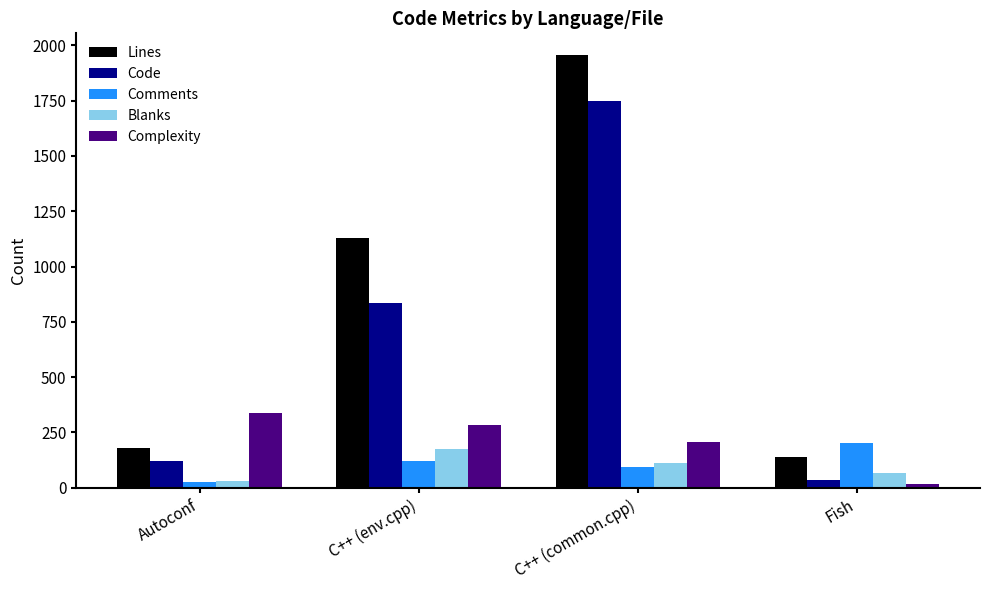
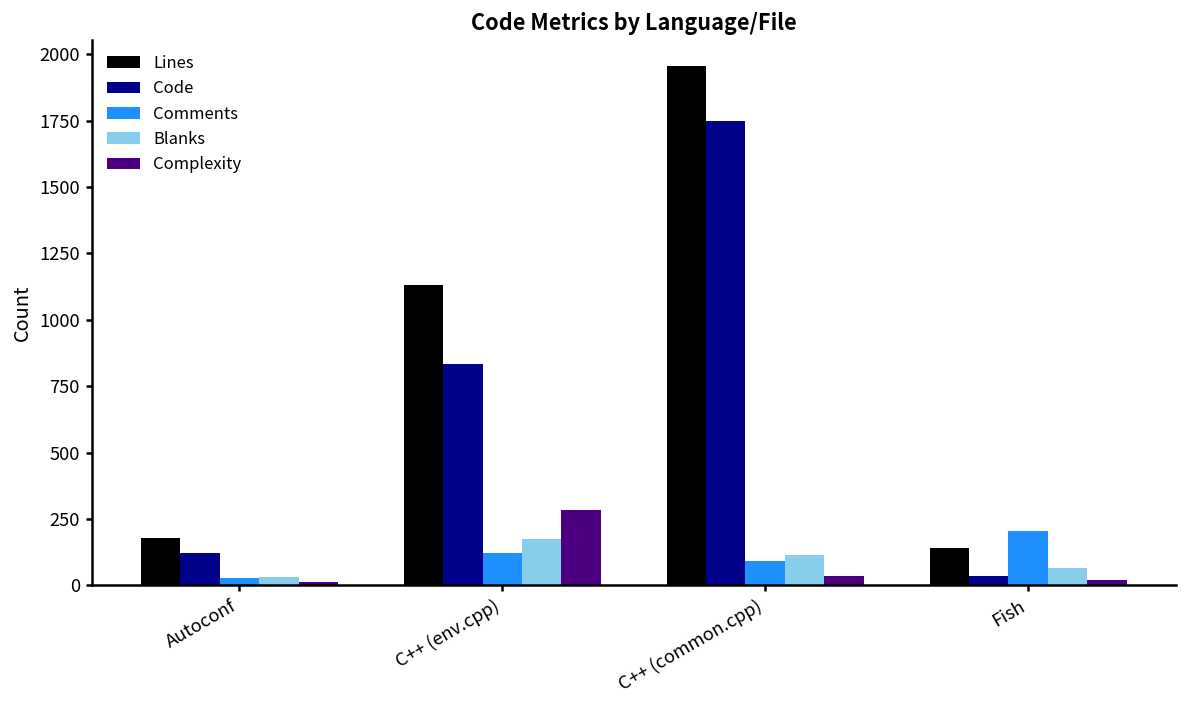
Complexity, Autoconf: 340 -> 10
Complexity, C++ (common.cpp): 210 -> 40
